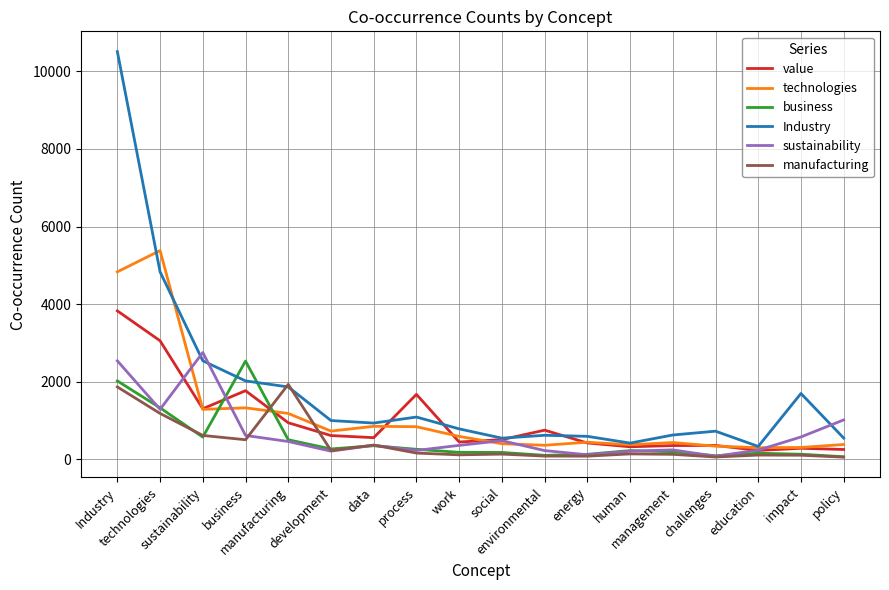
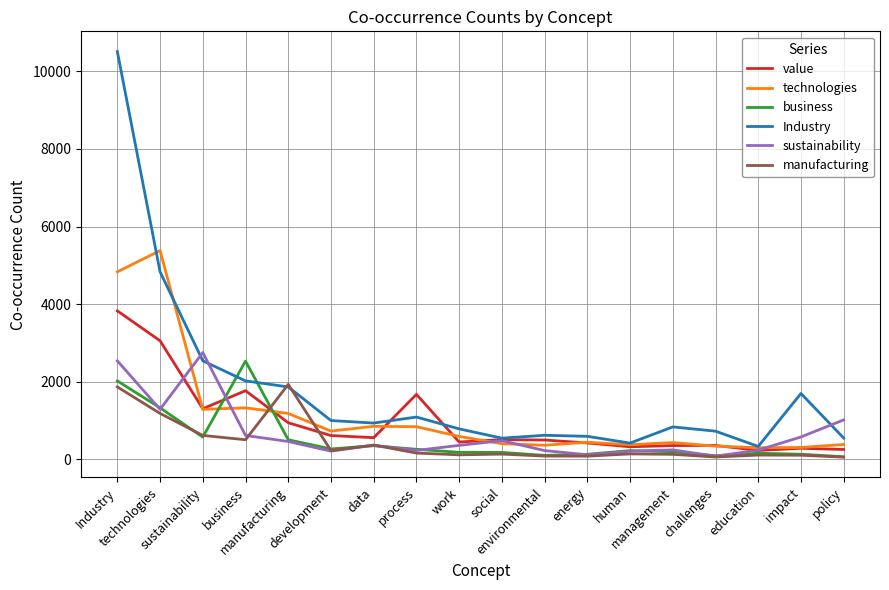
value, environmental: 800 -> 500
Industry, management: 600 -> 800
